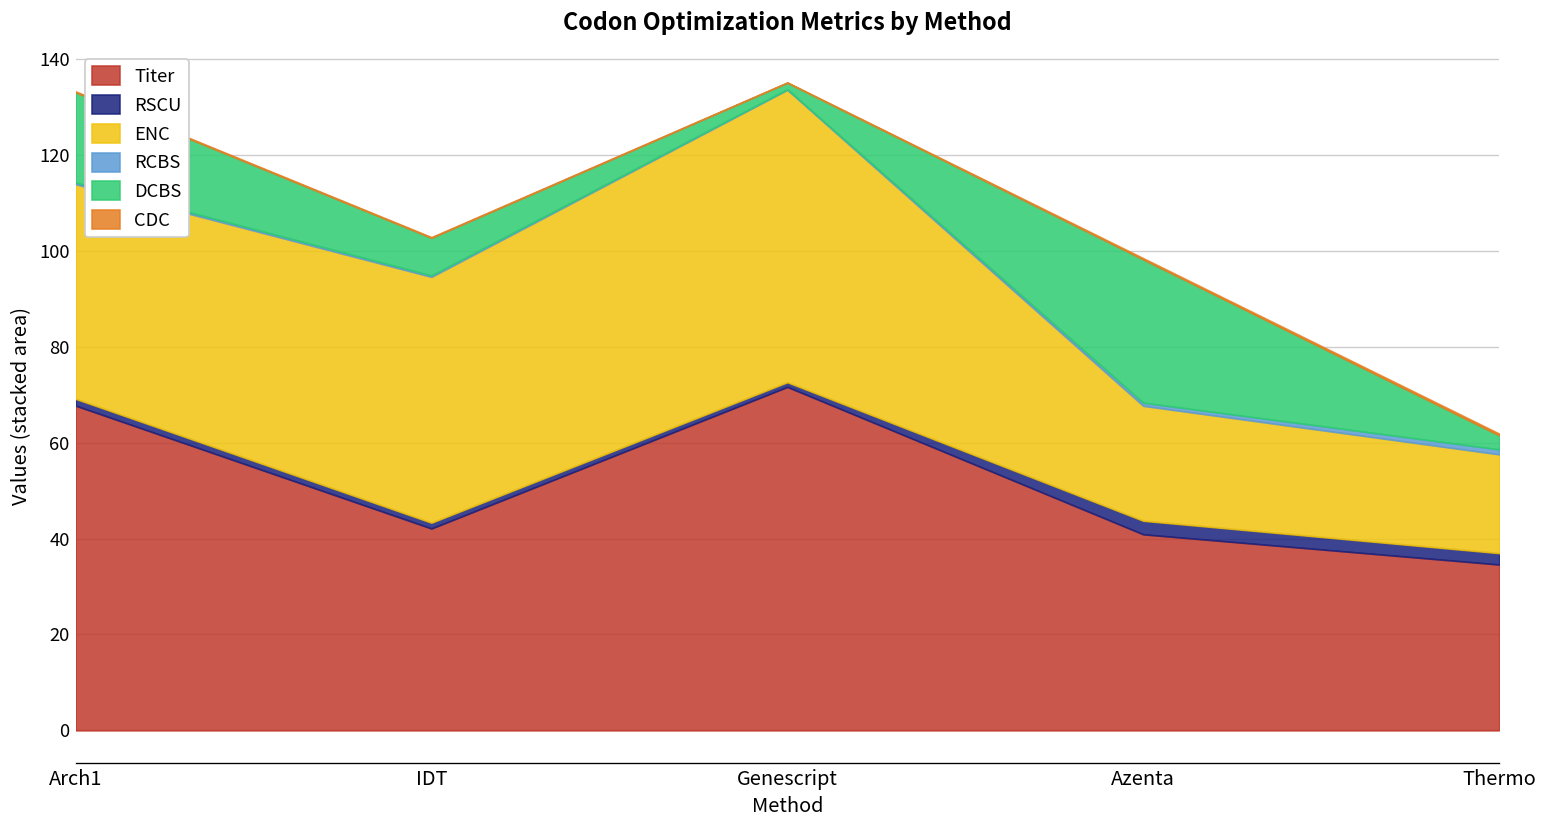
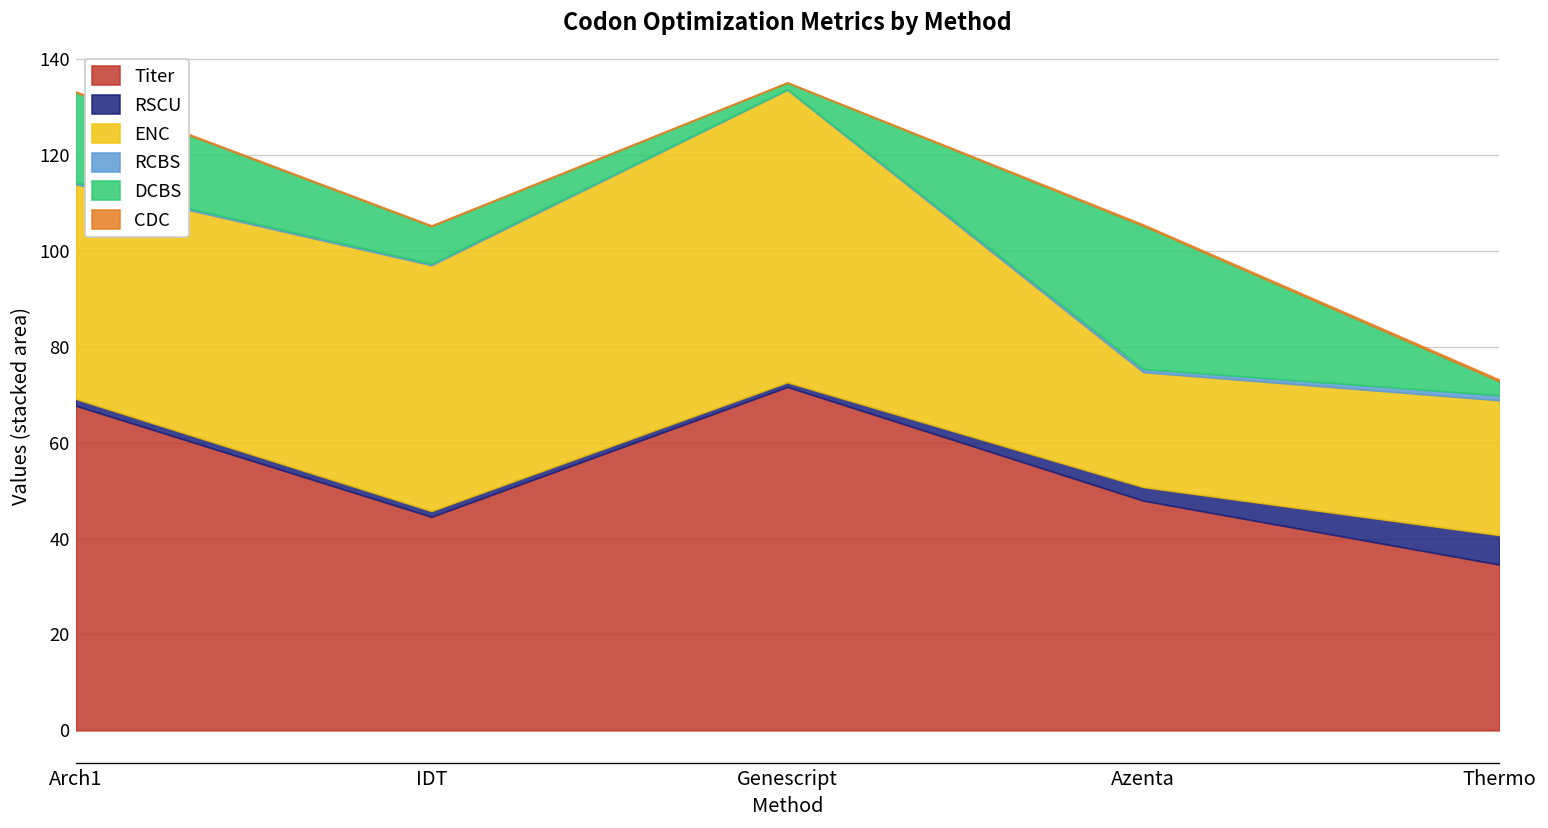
Titer, IDT: 42 -> 45
Titer, Azenta: 41 -> 48
RSCU, Thermo: 2 -> 6
ENC, Thermo: 21 -> 28
